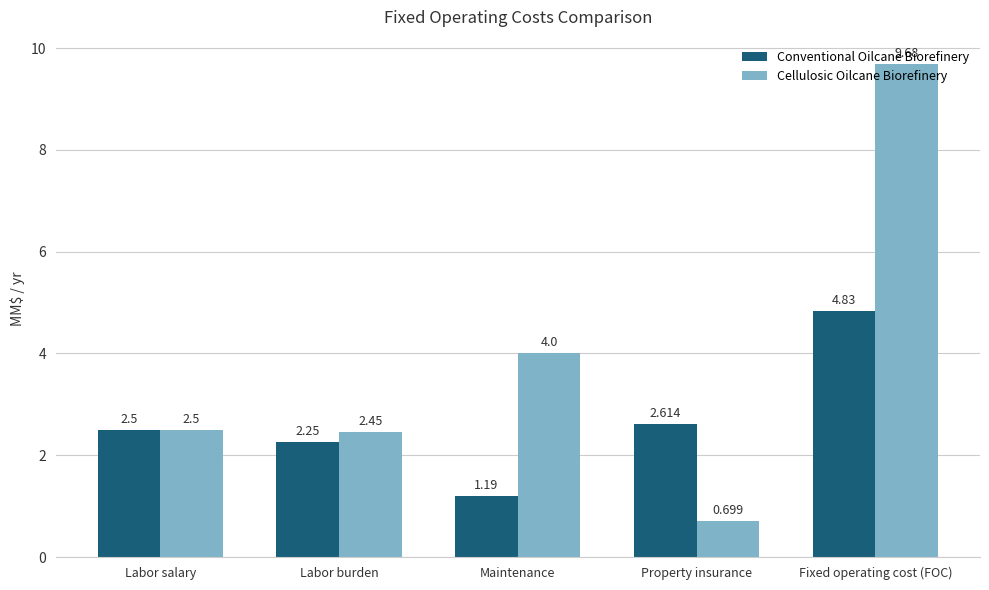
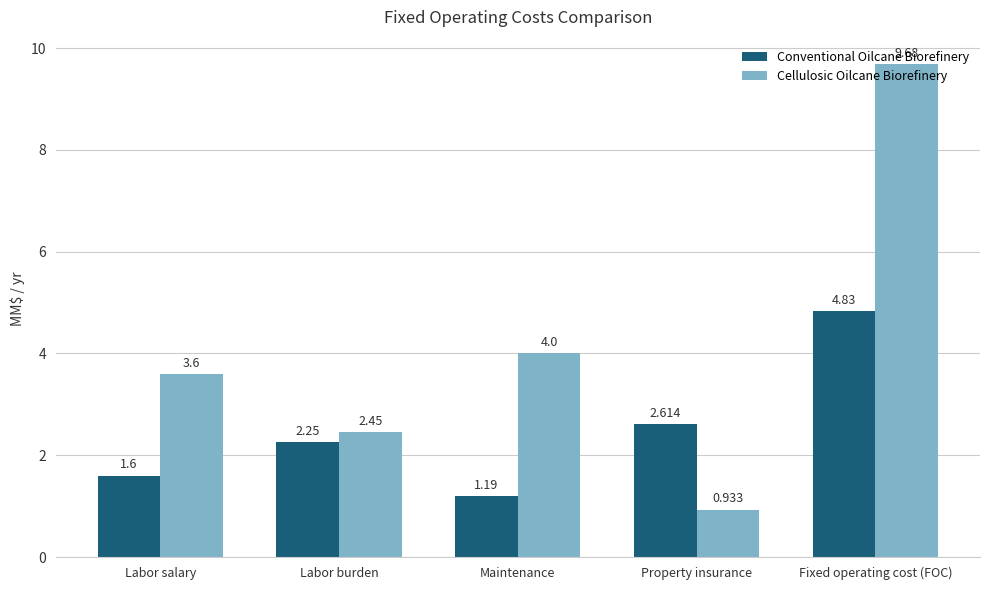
Conventional Oilcane Biorefinery, Labor salary: 2.5 -> 1.6
Cellulosic Oilcane Biorefinery, Labor salary: 2.5 -> 3.6
Cellulosic Oilcane Biorefinery, Property insurance: 0.699 -> 0.933
